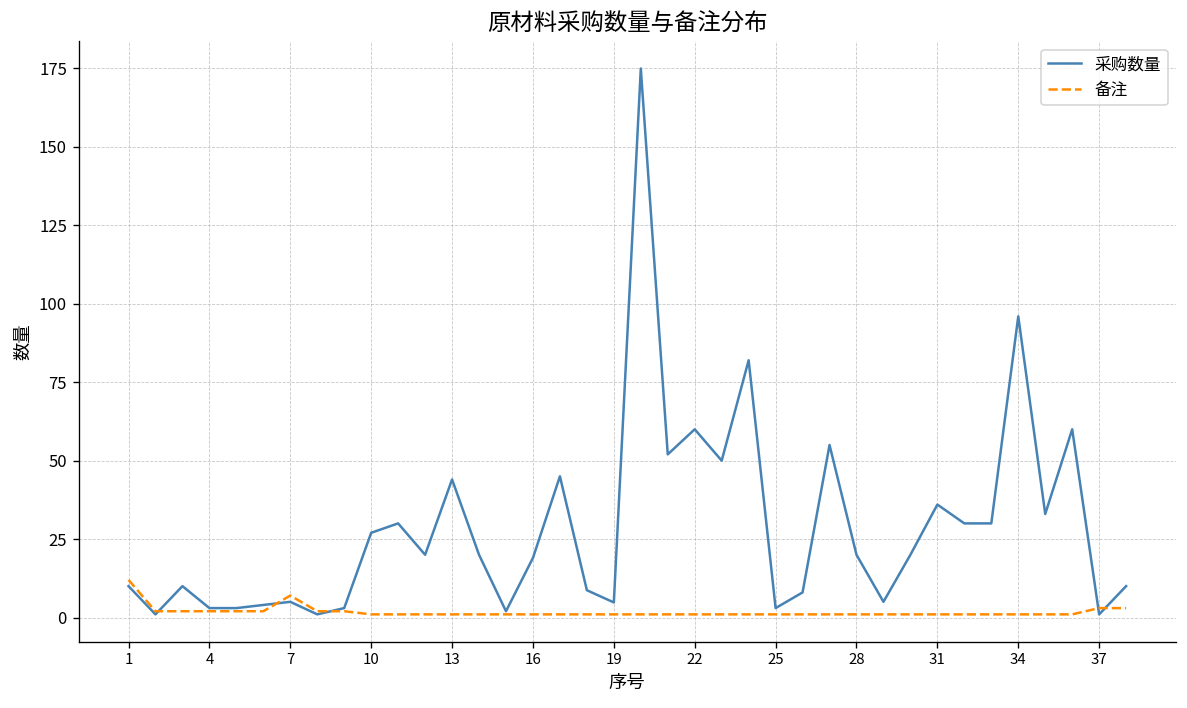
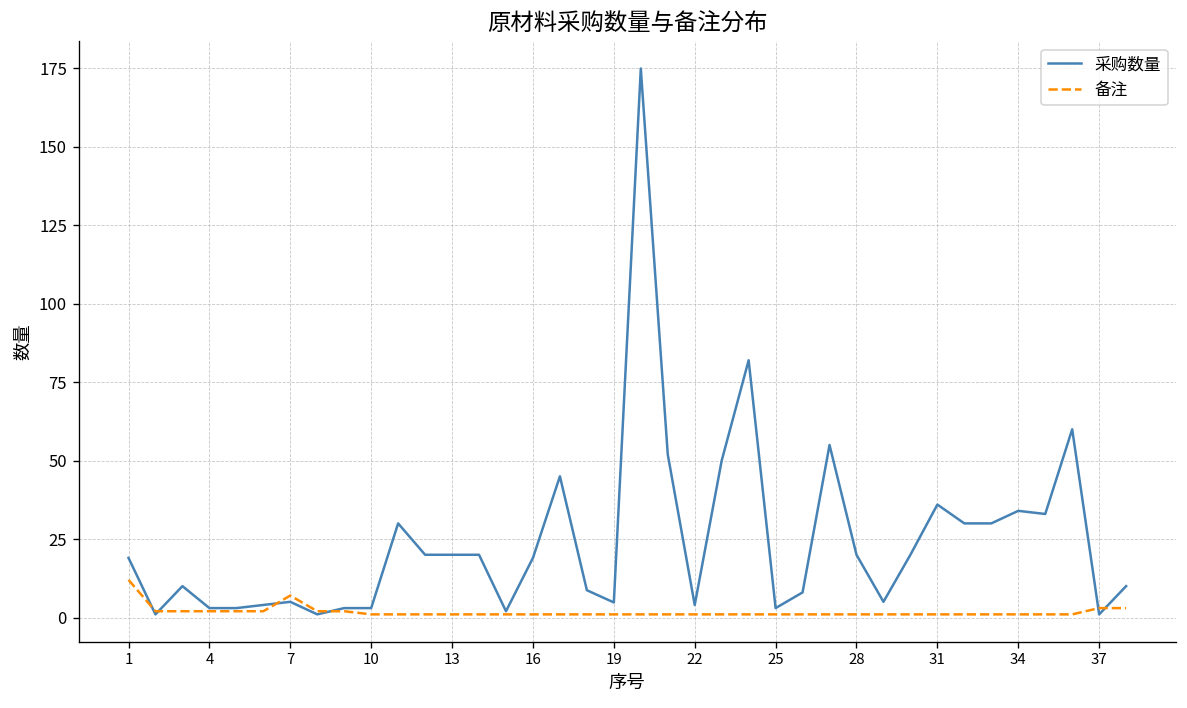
采购数量, 1: 10 -> 19
采购数量, 10: 27 -> 3
采购数量, 13: 44 -> 20
采购数量, 22: 60 -> 4
采购数量, 34: 96 -> 34
